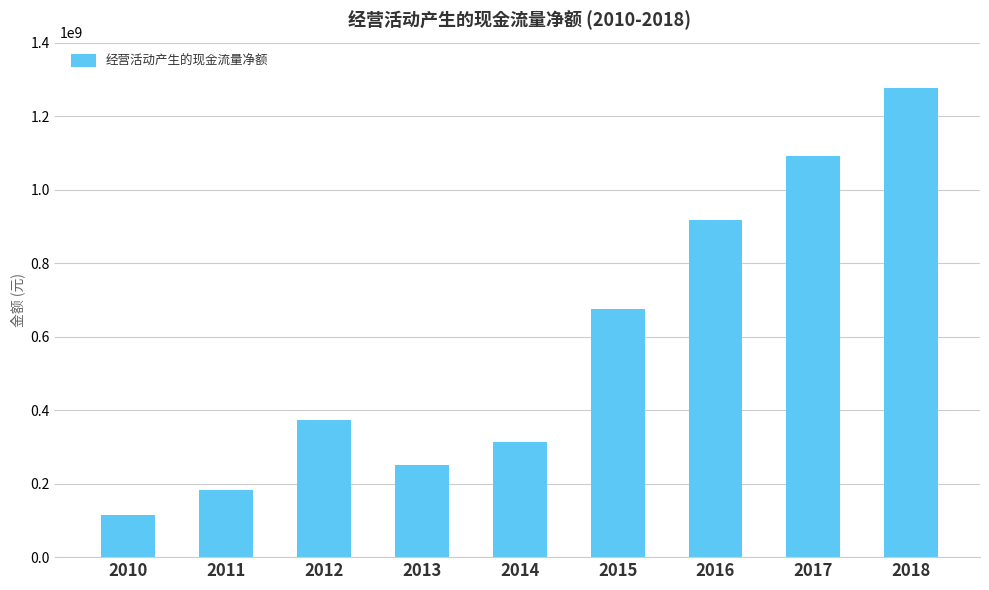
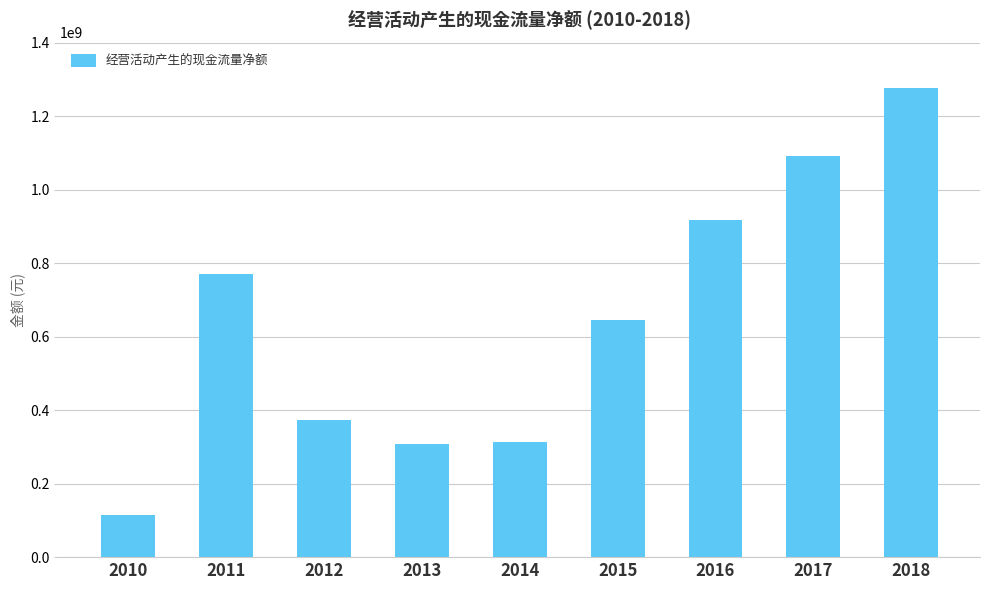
2011: 180000000 -> 770000000
2013: 250000000 -> 310000000
2015: 680000000 -> 650000000
